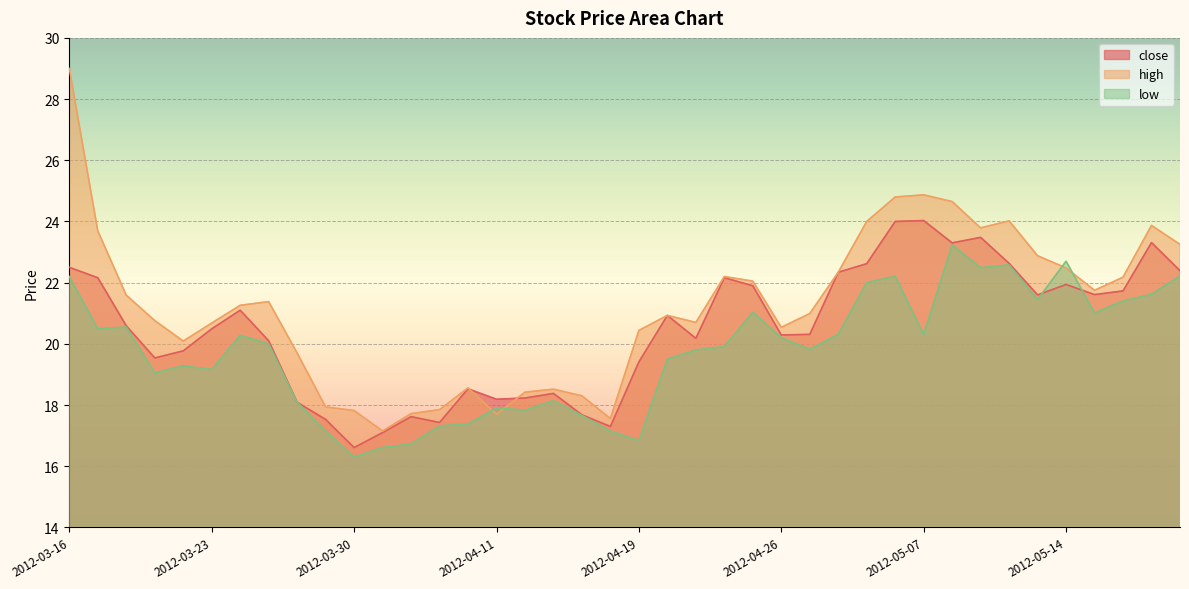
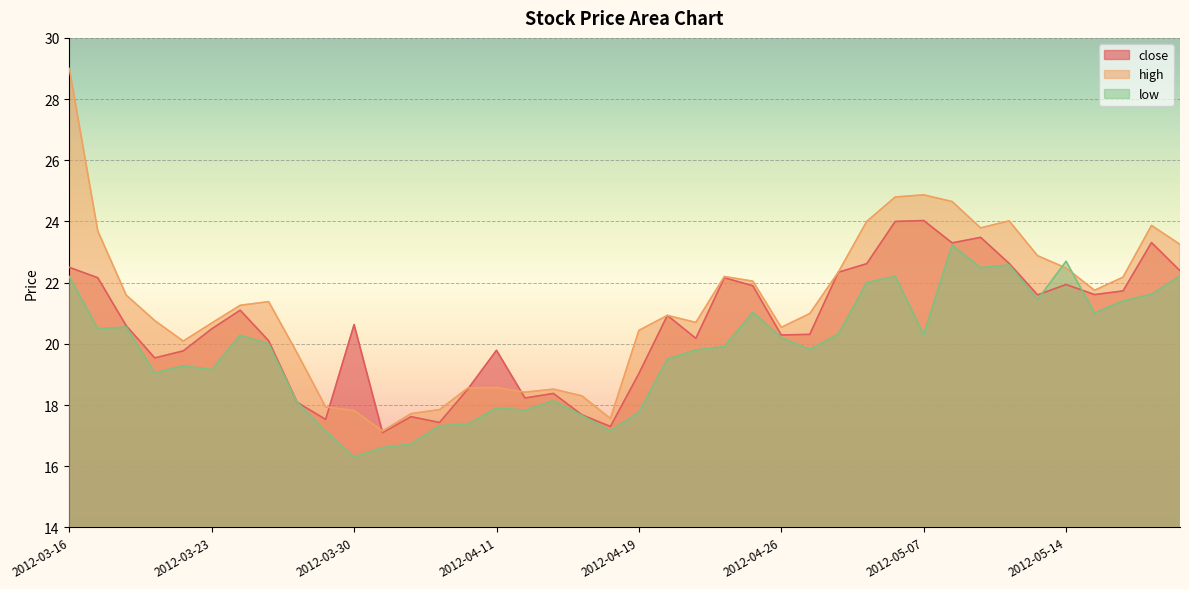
close, 2012-03-30: 16.6 -> 20.6
close, 2012-04-11: 18.2 -> 19.8
high, 2012-04-11: 17.7 -> 18.6
close, 2012-04-19: 19.4 -> 19.0
low, 2012-04-19: 16.8 -> 17.8
